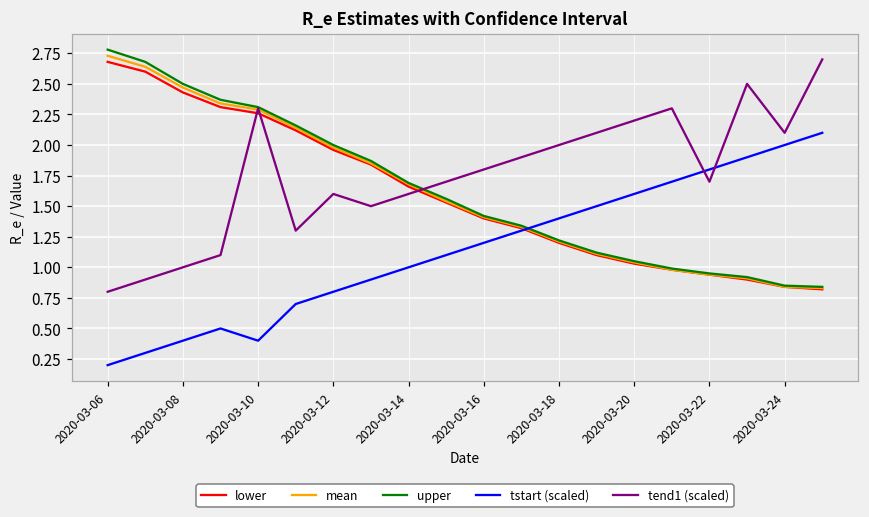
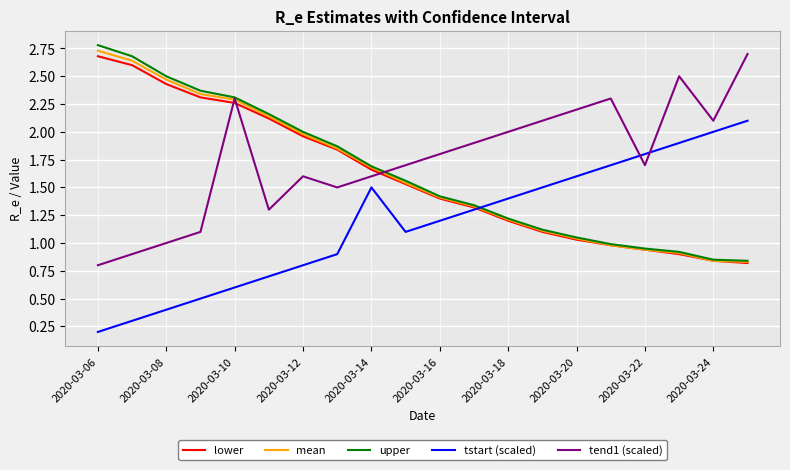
tstart (scaled), 2020-03-10: 0.40 -> 0.60
tstart (scaled), 2020-03-14: 1.00 -> 1.50
